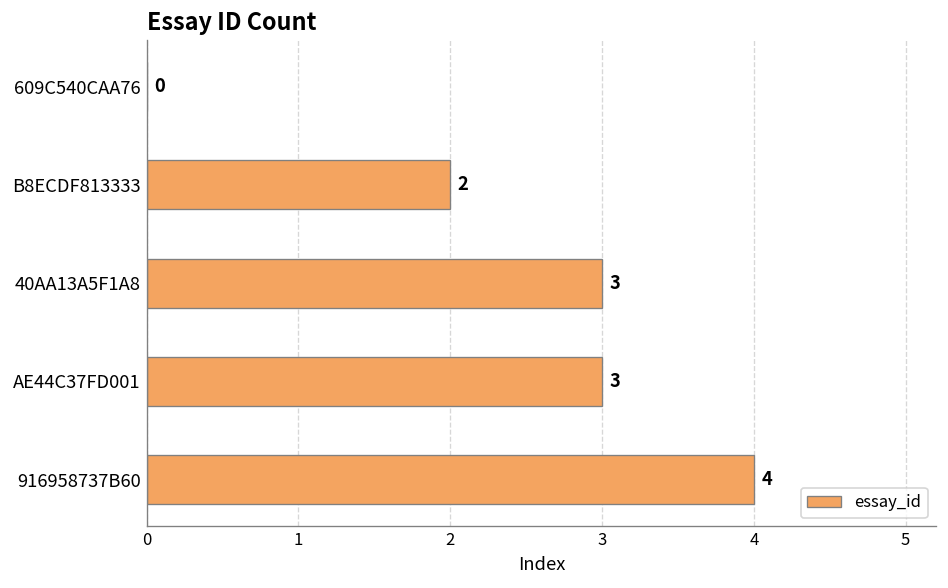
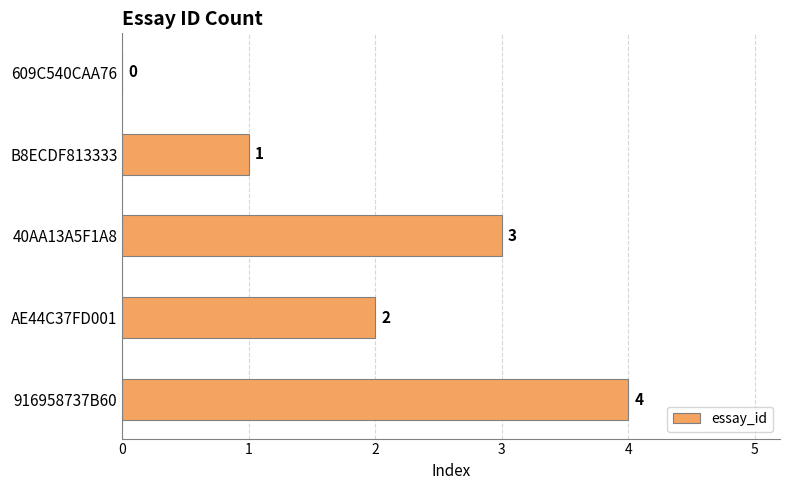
B8ECDF813333: 2 -> 1
AE44C37FD001: 3 -> 2
